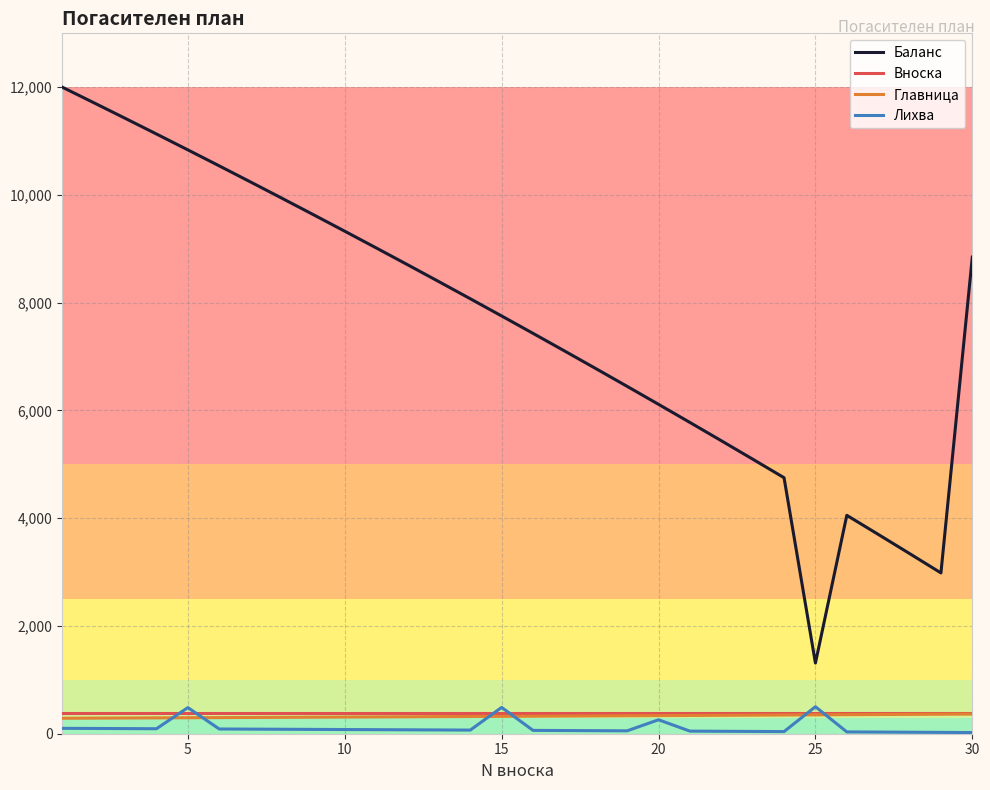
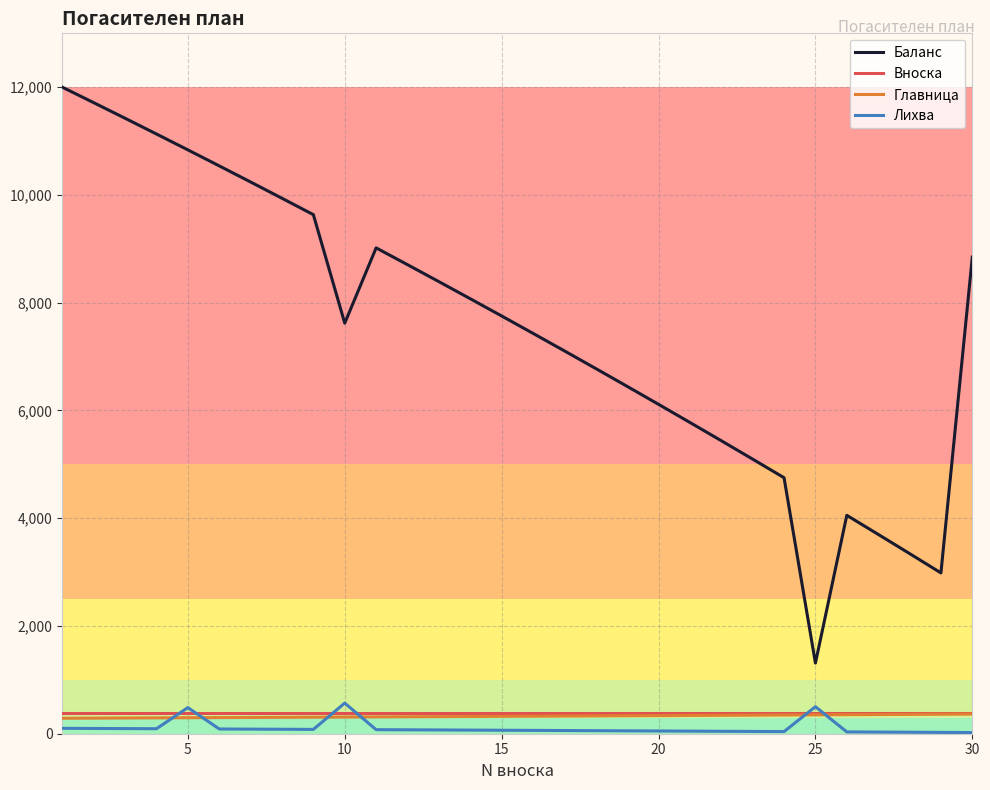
Баланс, 10: 9,300 -> 7,600
Лихва, 10: 100 -> 600
Лихва, 15: 500 -> 100
Лихва, 20: 300 -> 100
